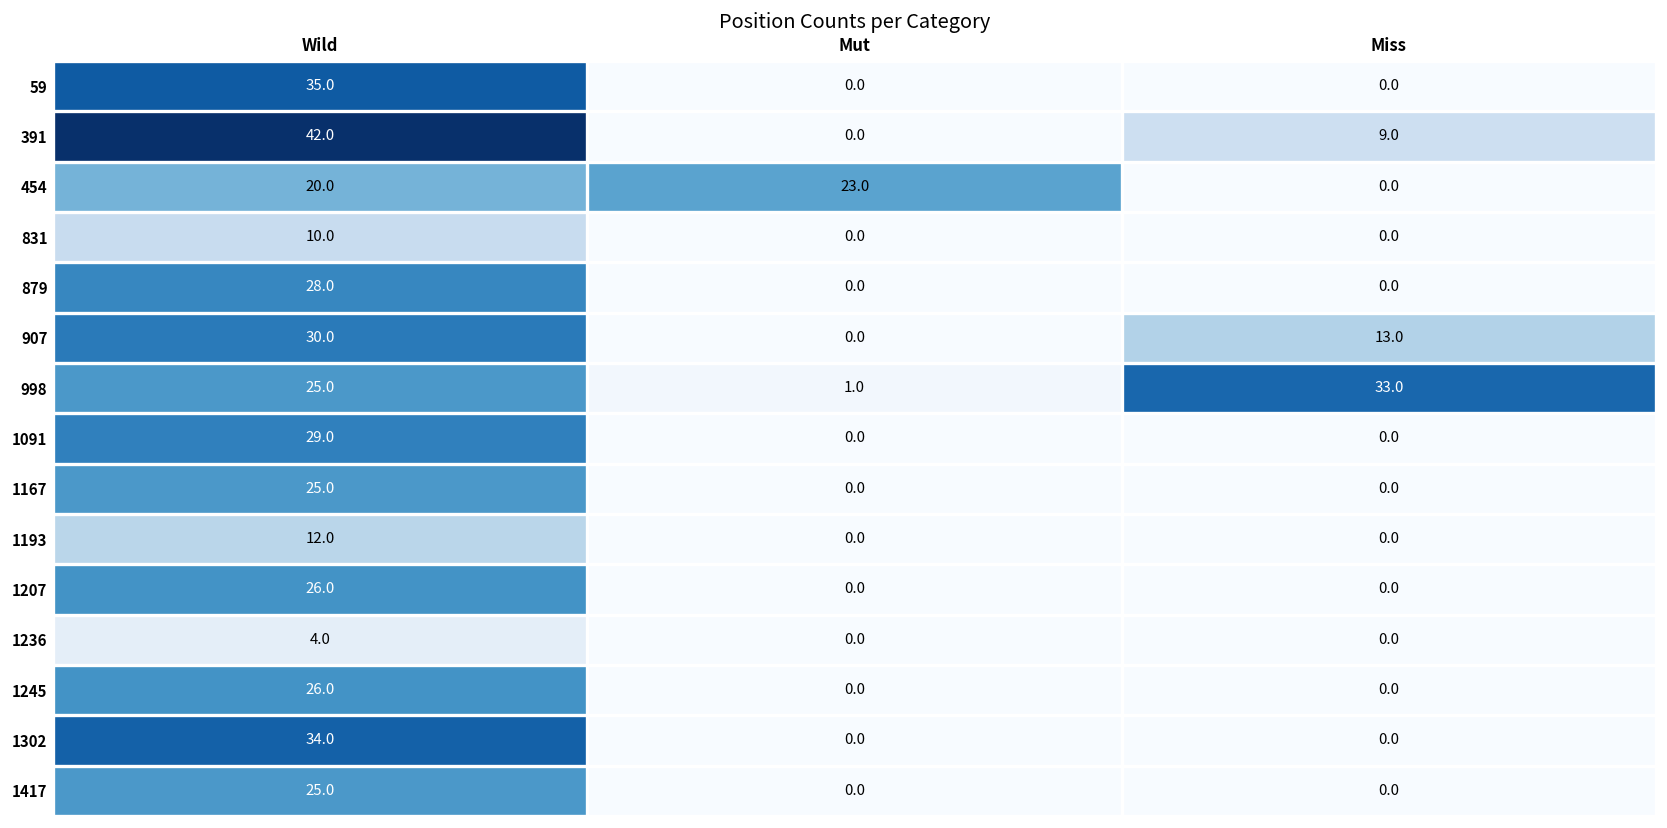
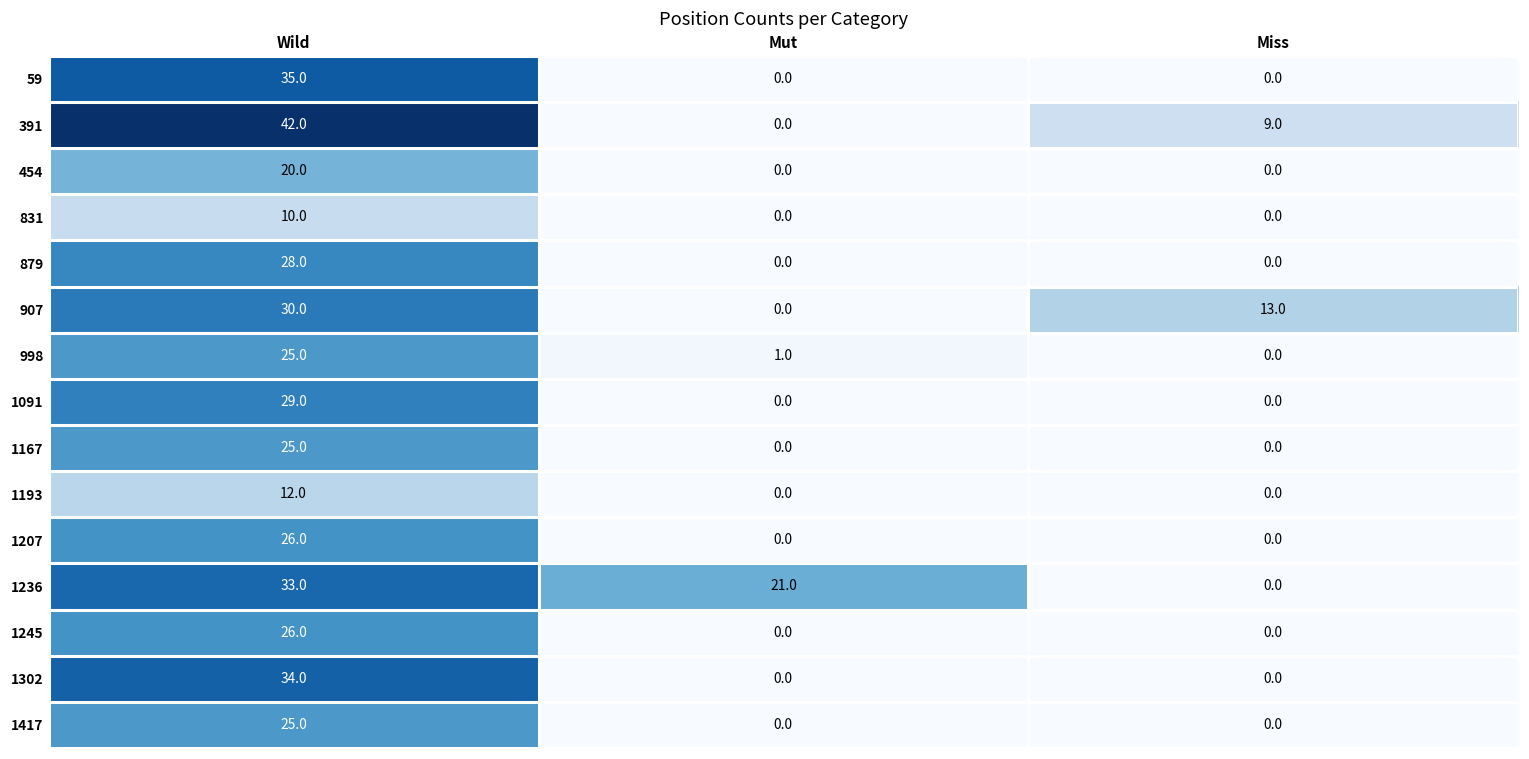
454, Mut: 23.0 -> 0.0
998, Miss: 33.0 -> 0.0
1236, Wild: 4.0 -> 33.0
1236, Mut: 0.0 -> 21.0
